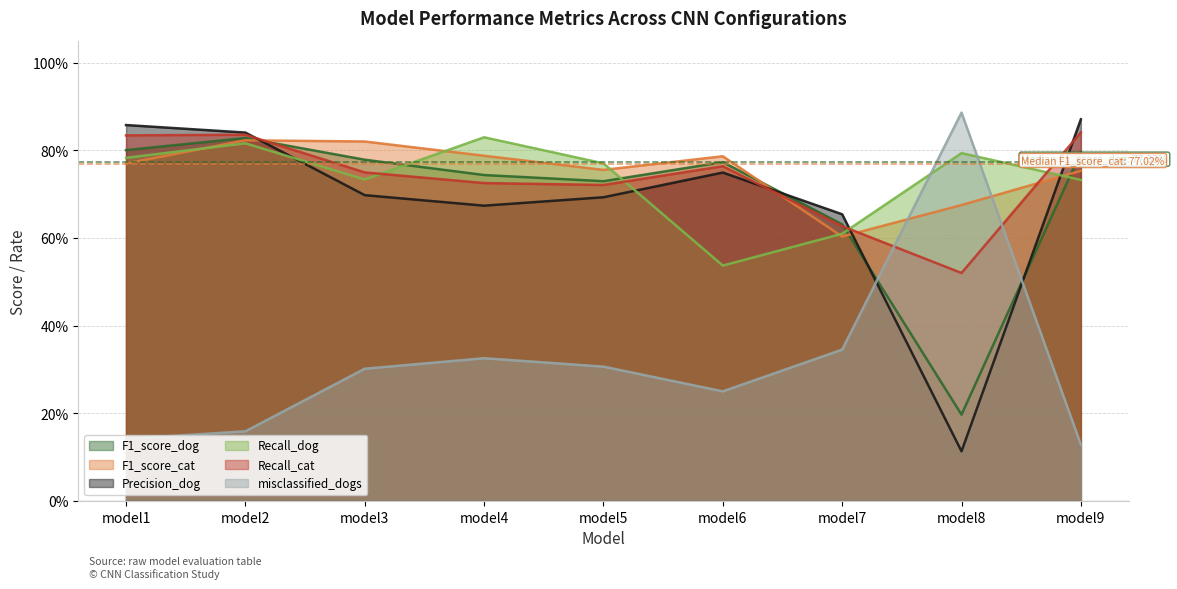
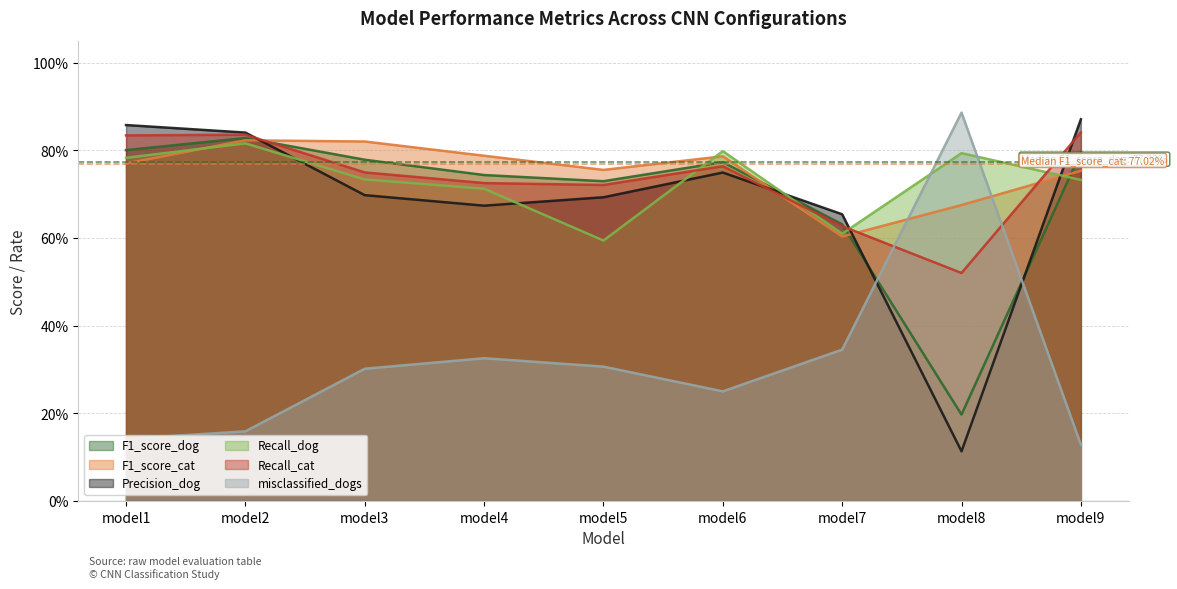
Recall_dog, model4: 83% -> 71%
Recall_dog, model5: 77% -> 59%
Recall_dog, model6: 54% -> 80%
